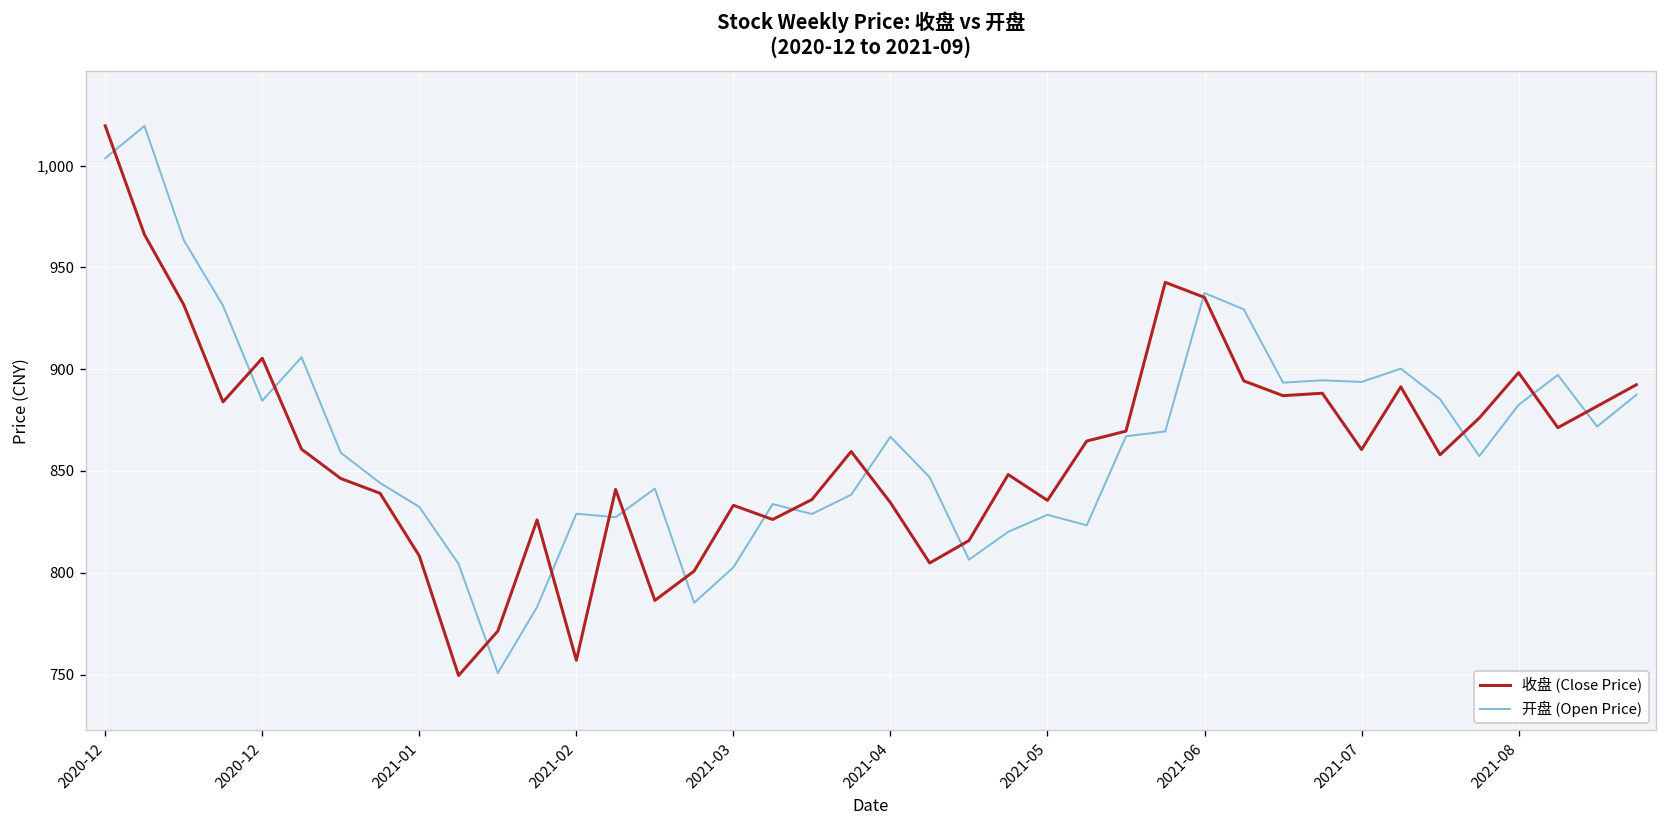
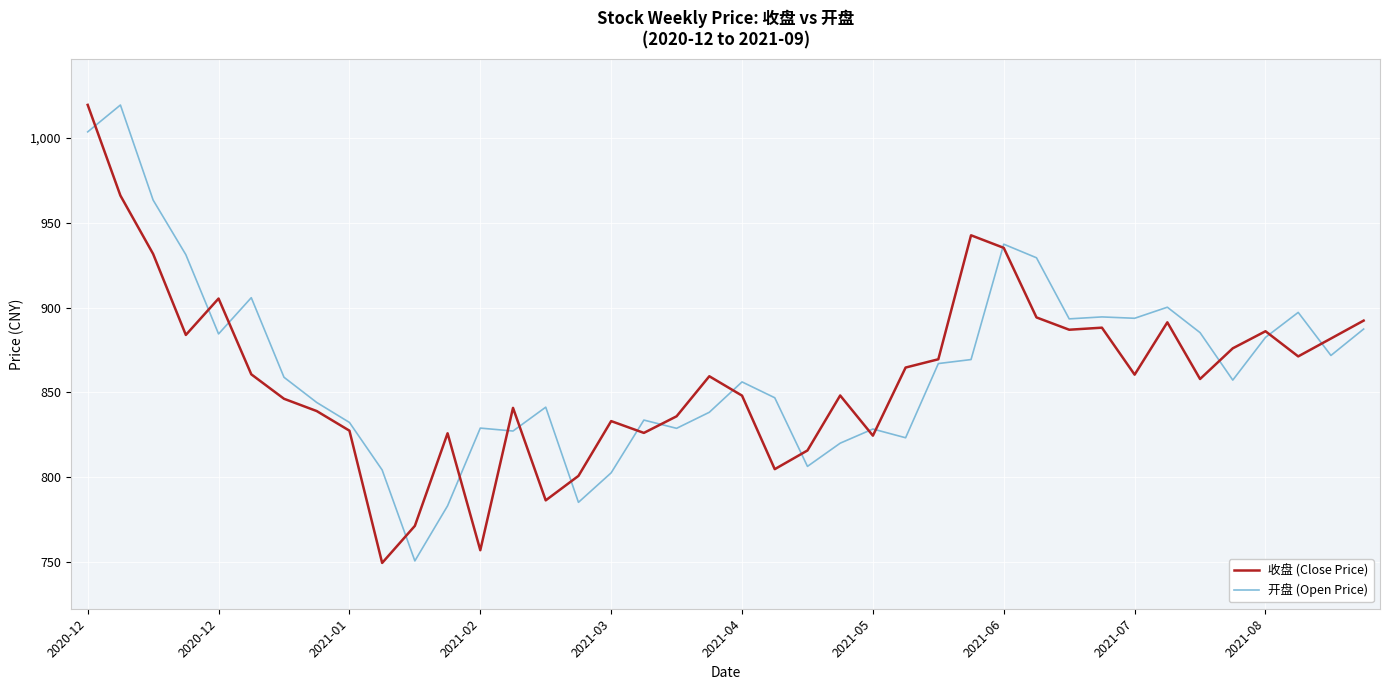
收盘 (Close Price), 2021-01: 808 -> 828
收盘 (Close Price), 2021-04: 834 -> 848
开盘 (Open Price), 2021-04: 867 -> 856
收盘 (Close Price), 2021-05: 836 -> 825
收盘 (Close Price), 2021-08: 898 -> 886
